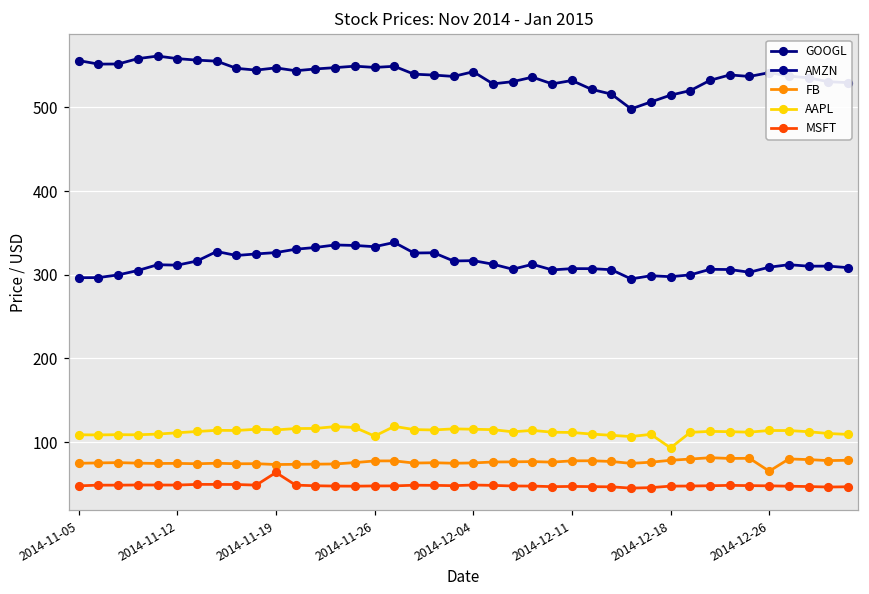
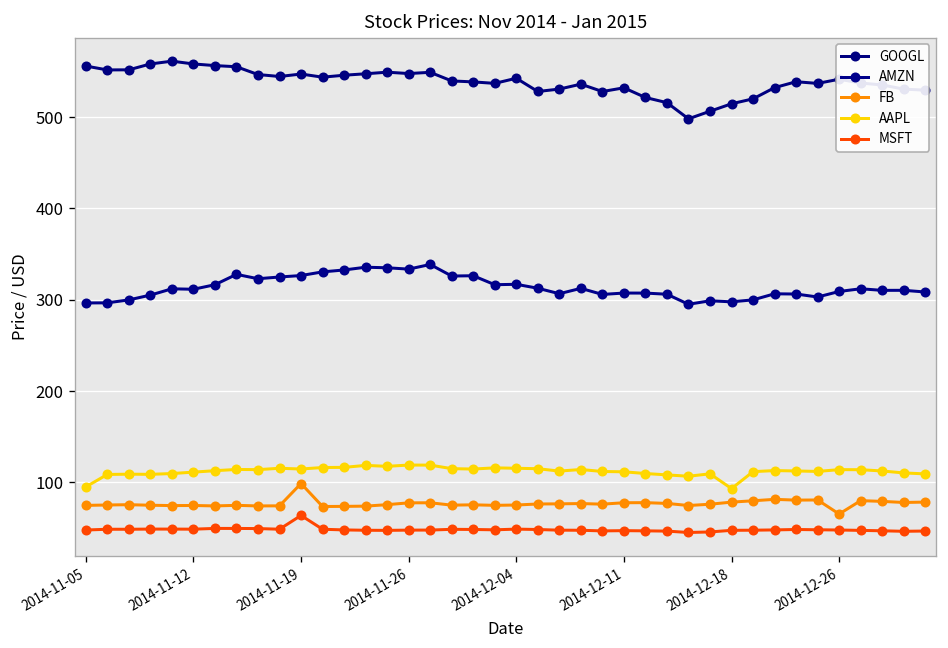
AAPL, 2014-11-05: 110 -> 100
FB, 2014-11-19: 70 -> 100
AAPL, 2014-11-26: 110 -> 120
